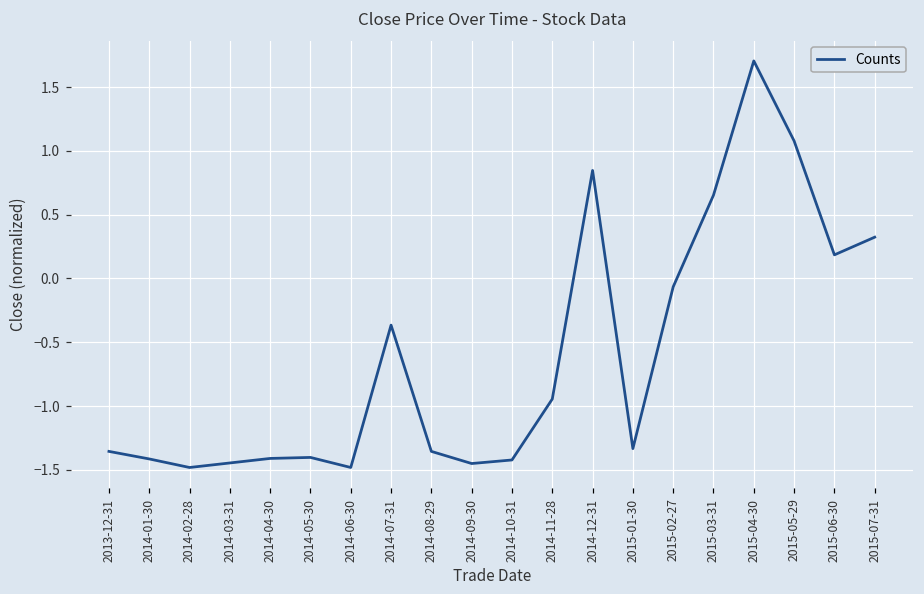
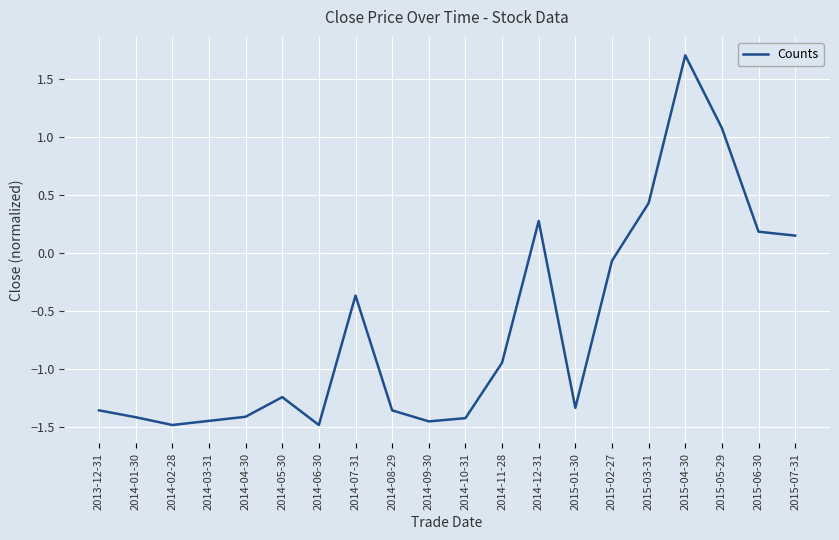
2014-05-30: -1.40 -> -1.24
2014-12-31: 0.85 -> 0.28
2015-03-31: 0.65 -> 0.43
2015-07-31: 0.32 -> 0.15
